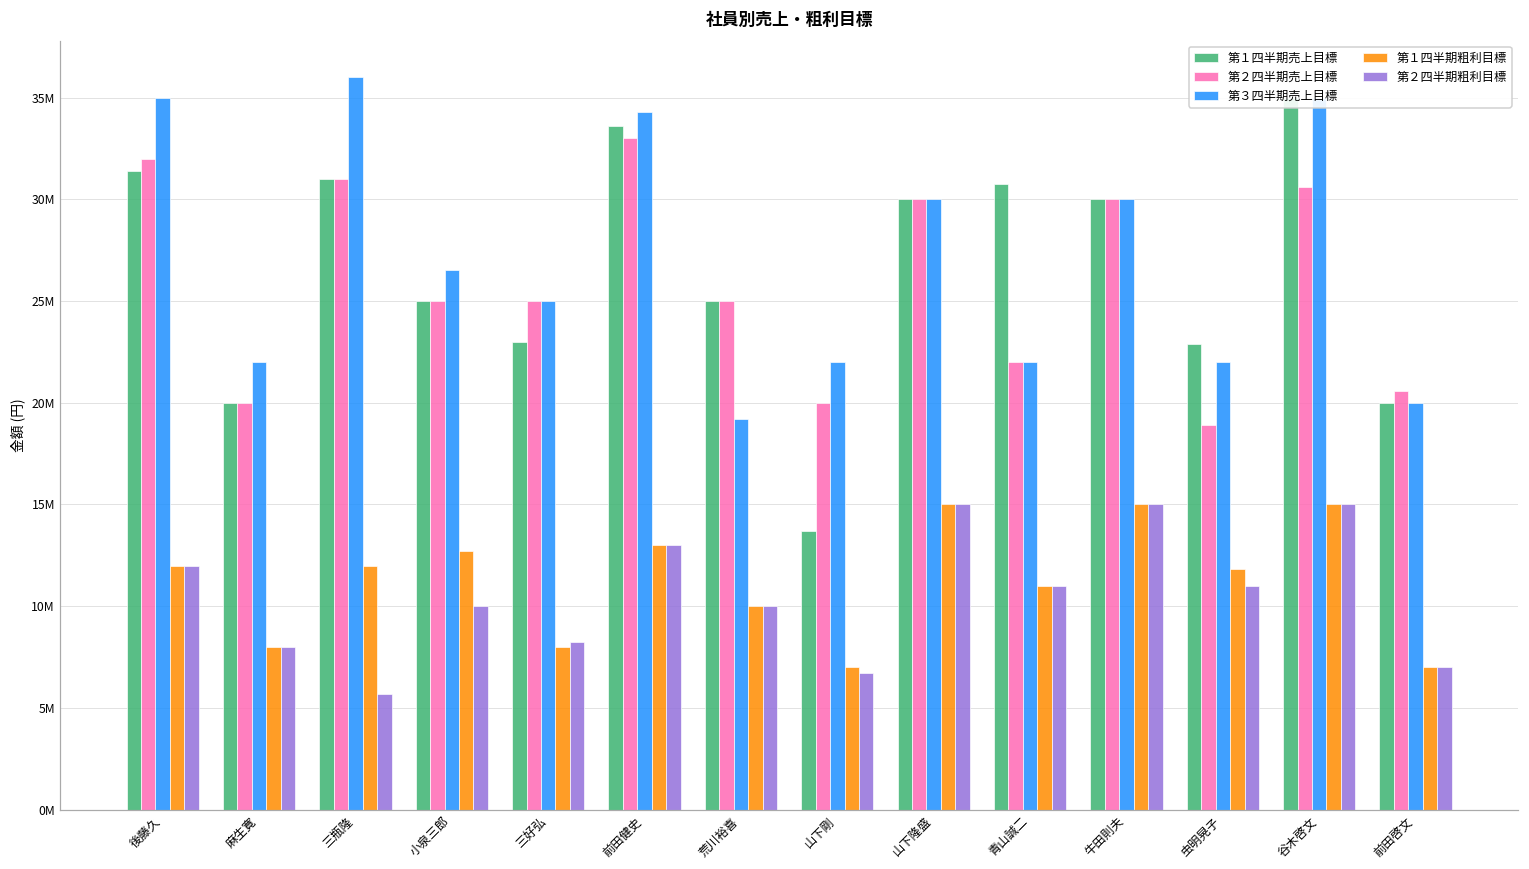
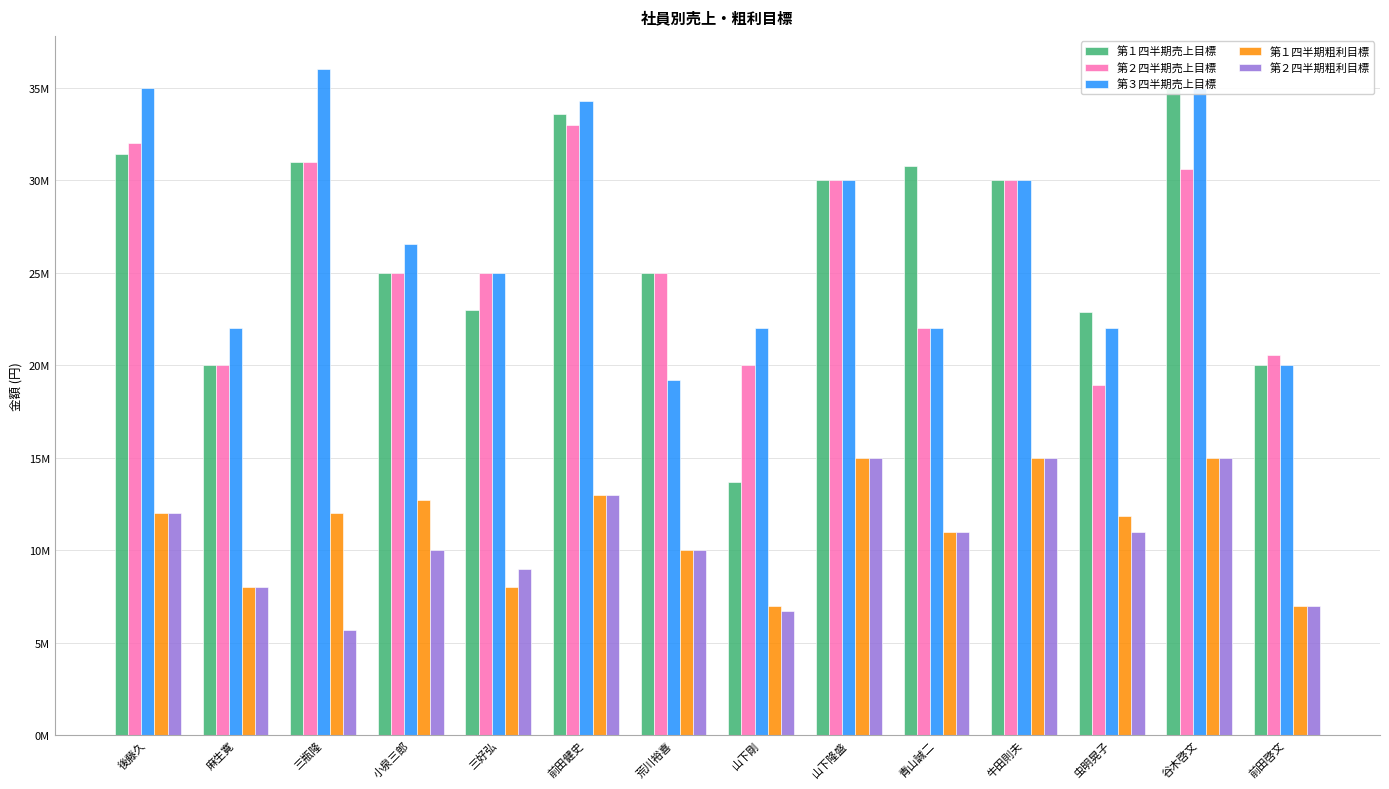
第２四半期粗利目標, 三好弘: 8200000 -> 9000000
